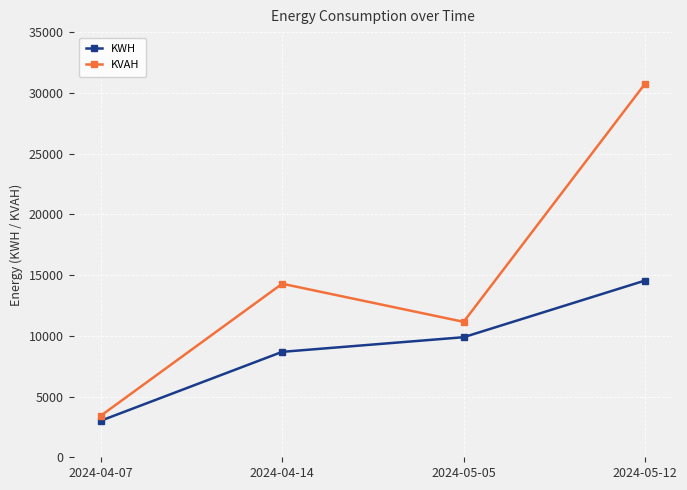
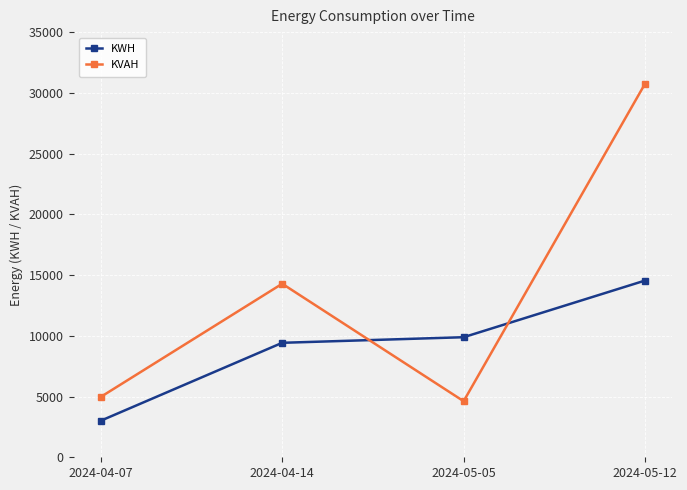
KVAH, 2024-04-07: 3400 -> 5000
KWH, 2024-04-14: 8700 -> 9400
KVAH, 2024-05-05: 11100 -> 4600
